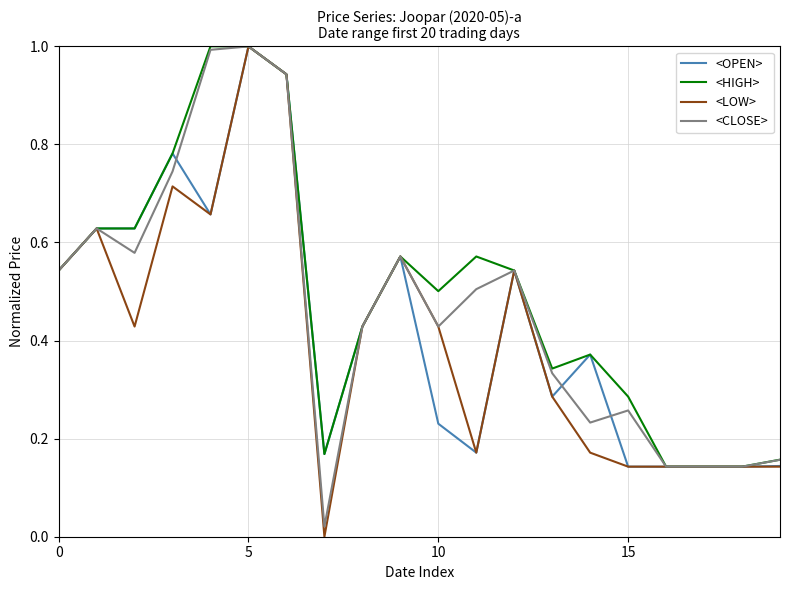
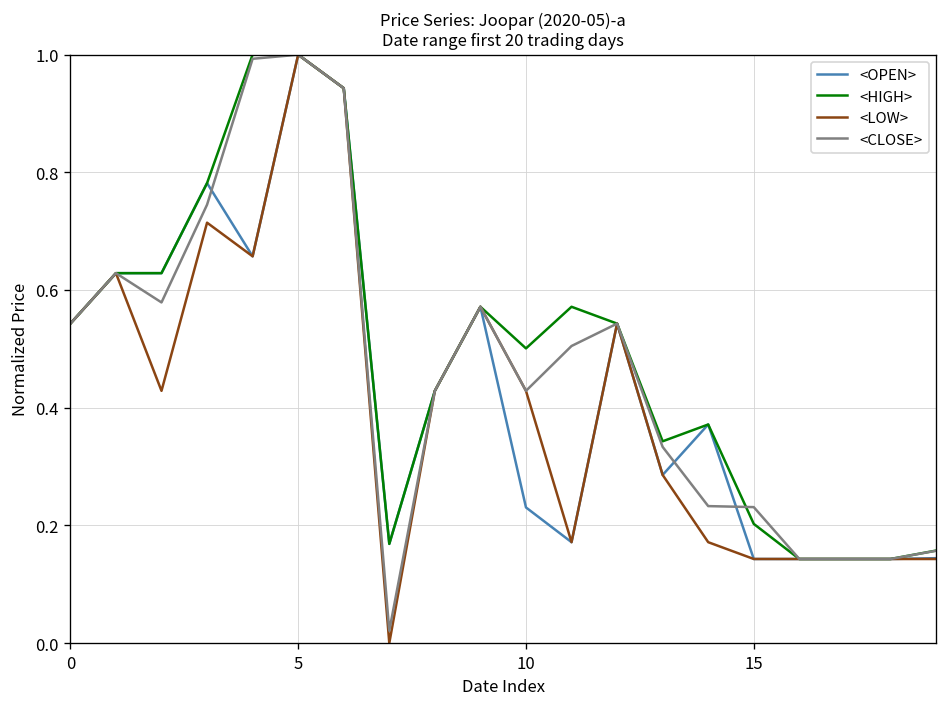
<HIGH>, 15: 0.29 -> 0.20
<CLOSE>, 15: 0.26 -> 0.23
